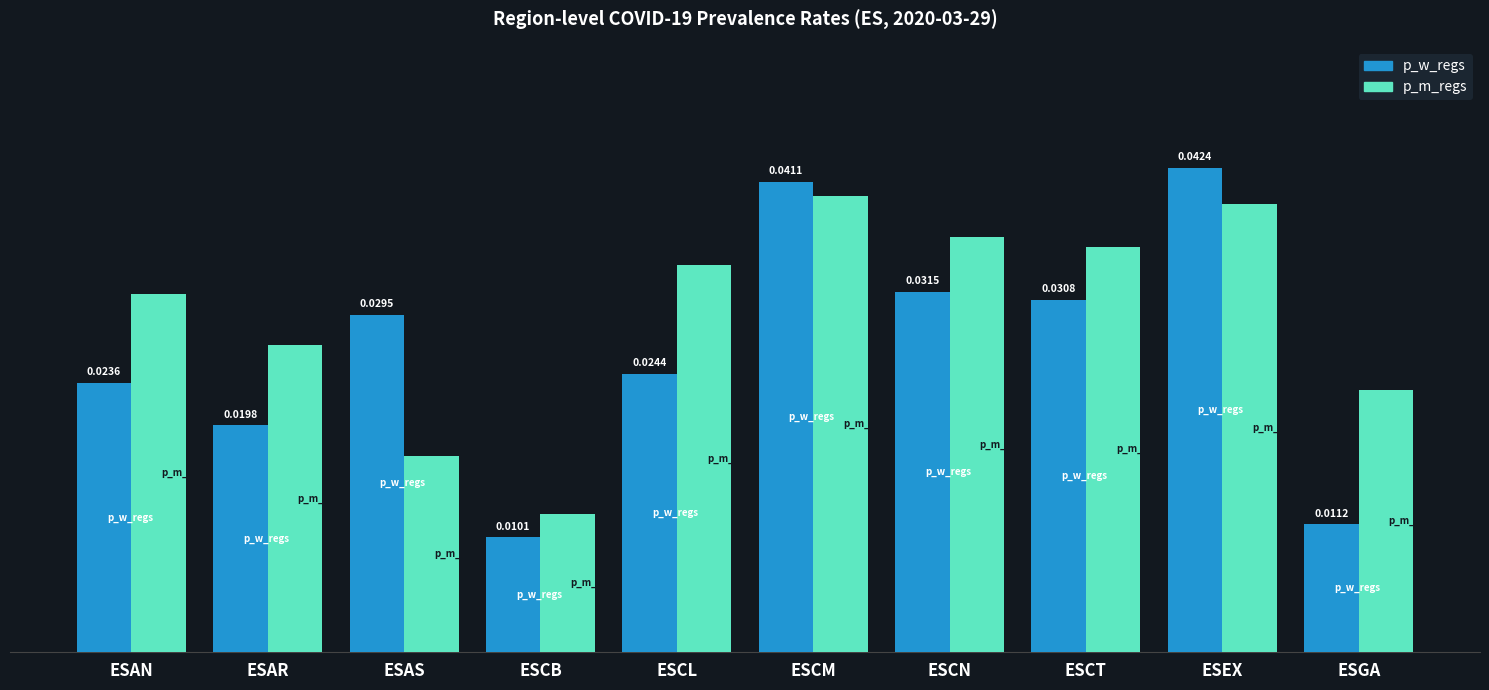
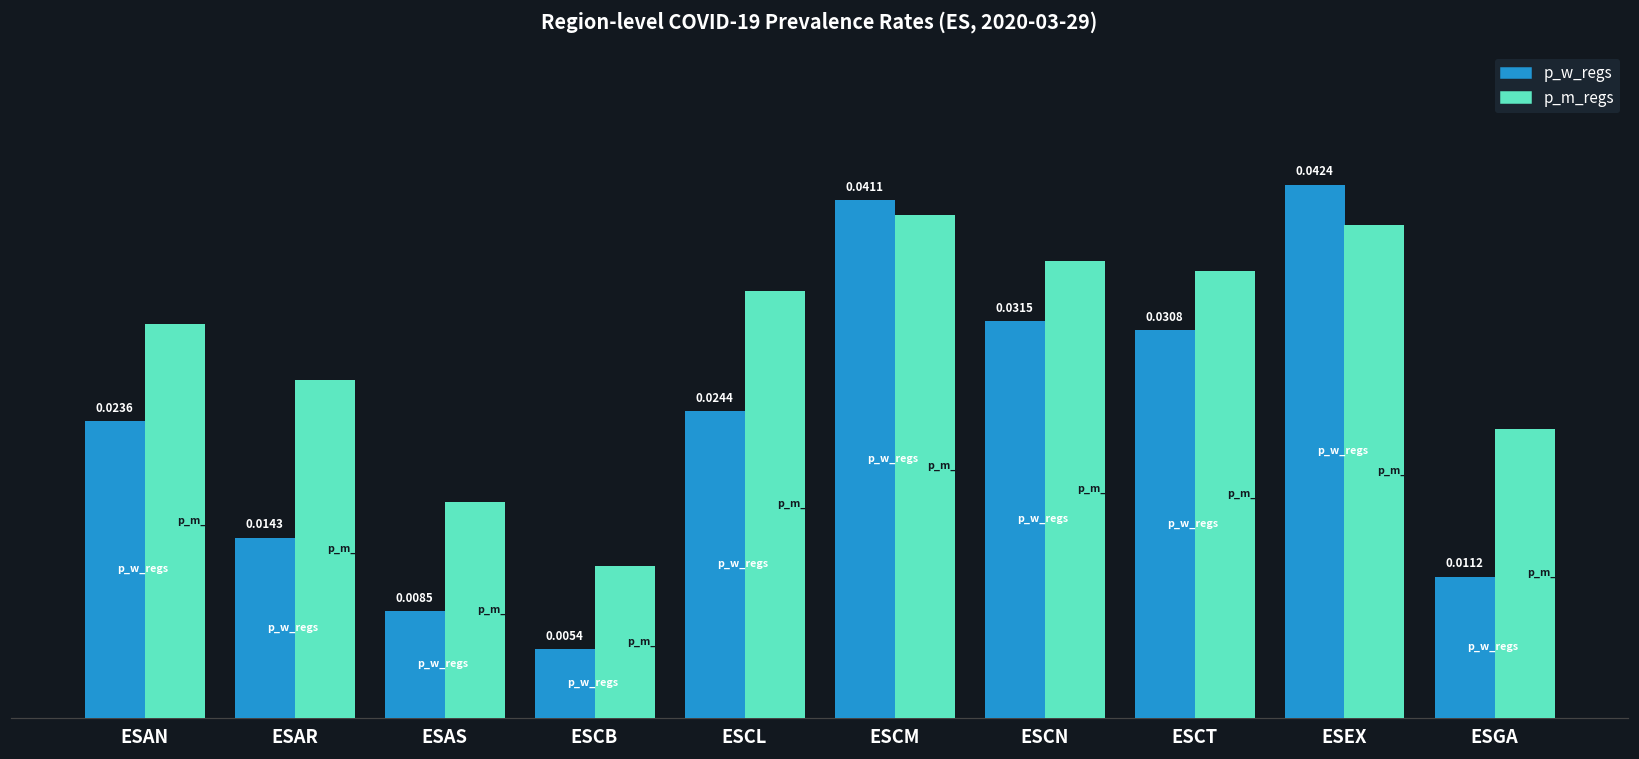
p_w_regs, ESAR: 0.0198 -> 0.0143
p_w_regs, ESAS: 0.0295 -> 0.0085
p_w_regs, ESCB: 0.0101 -> 0.0054
